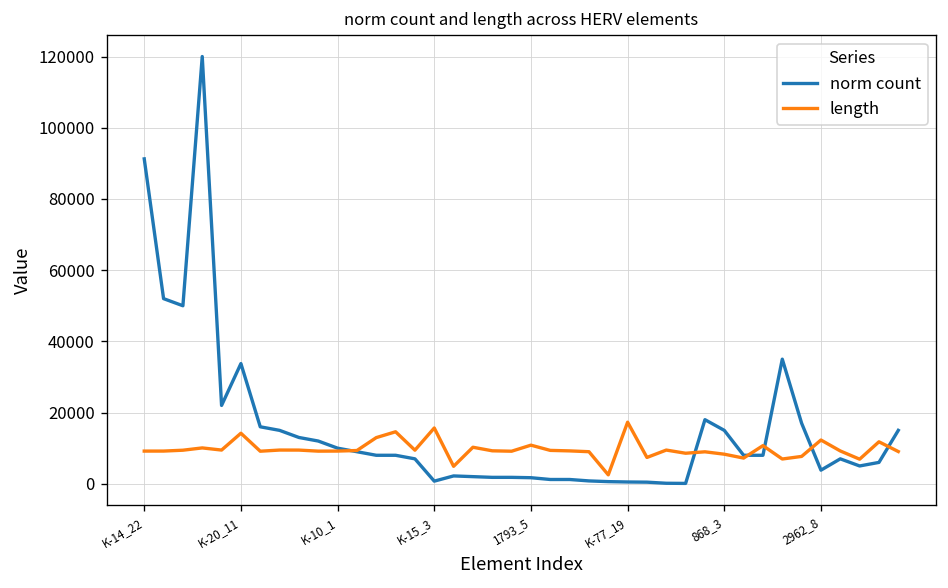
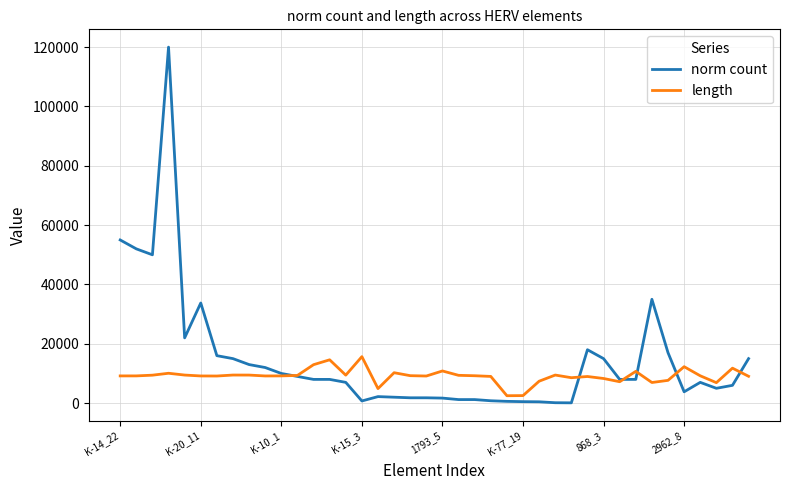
norm count, K-14_22: 91000 -> 55000
length, K-20_11: 14000 -> 9000
length, K-77_19: 17000 -> 3000
